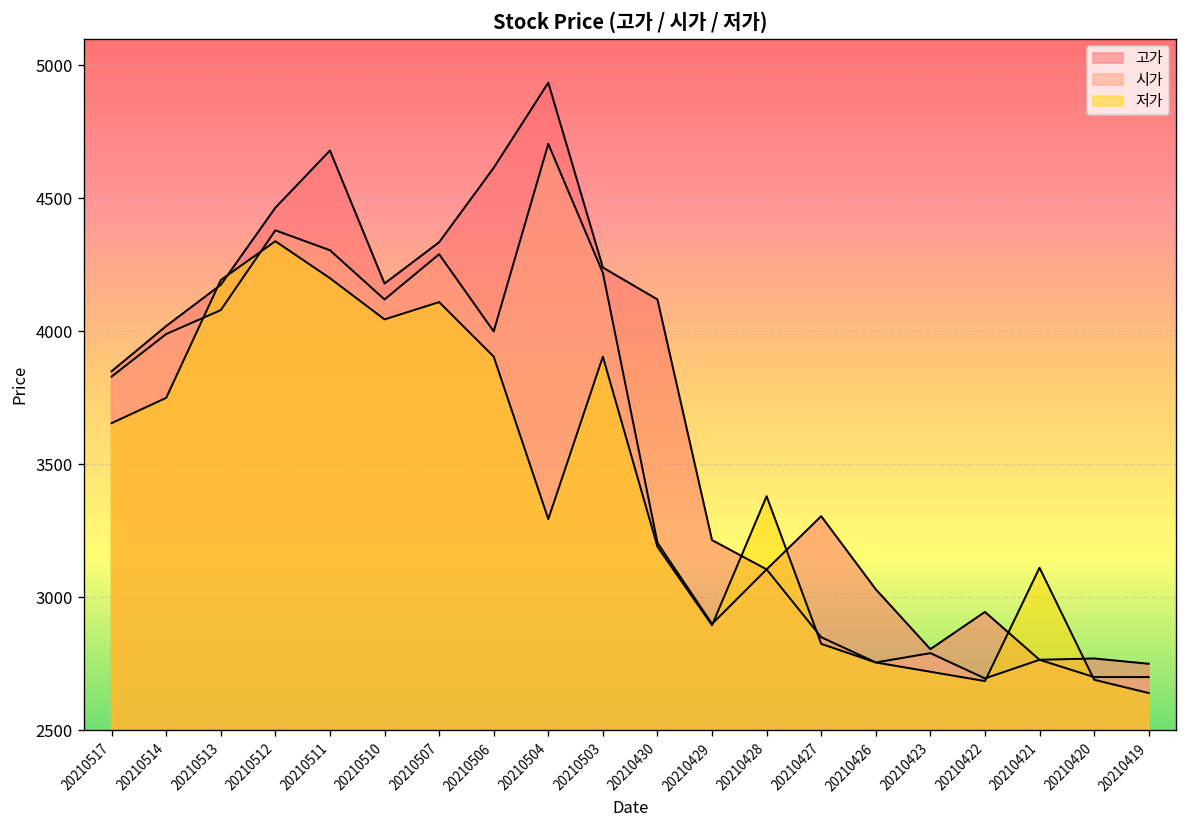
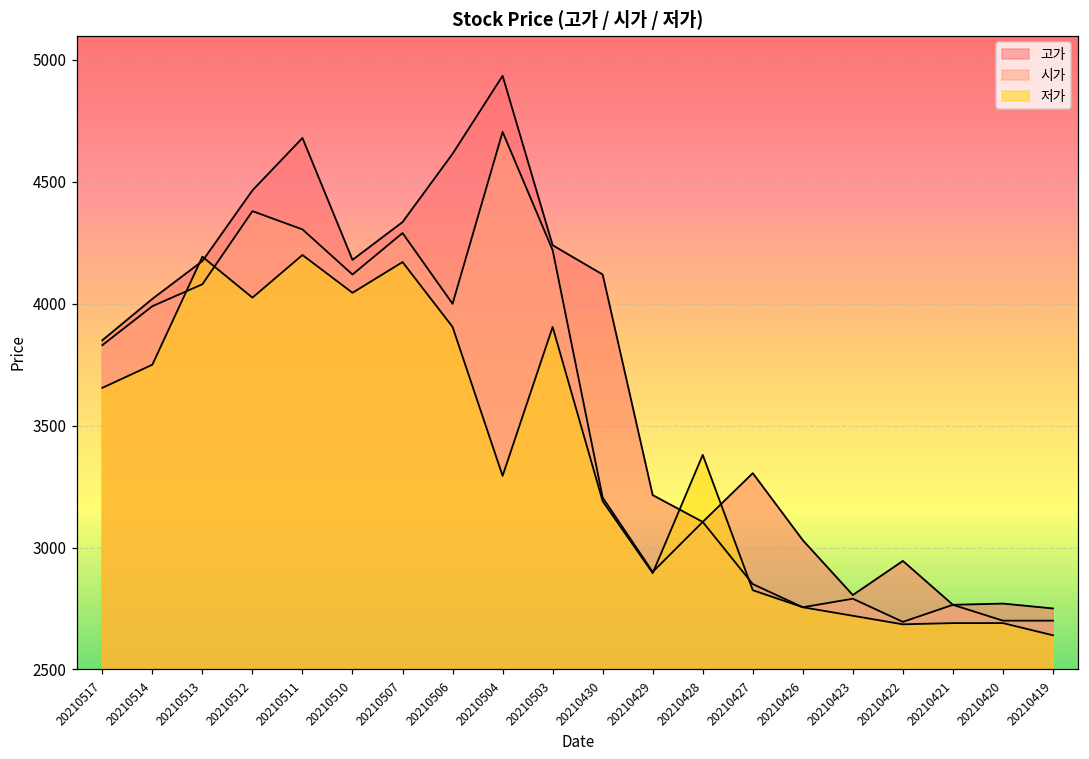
저가, 20210512: 4340 -> 4030
저가, 20210507: 4110 -> 4170
저가, 20210421: 3110 -> 2690
